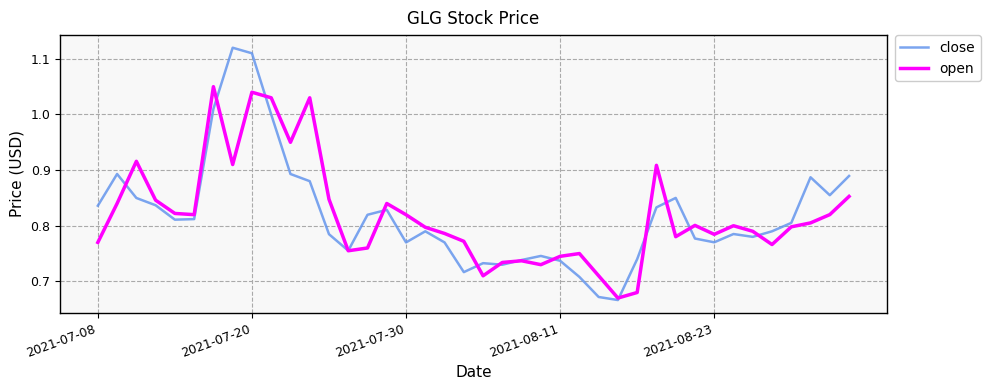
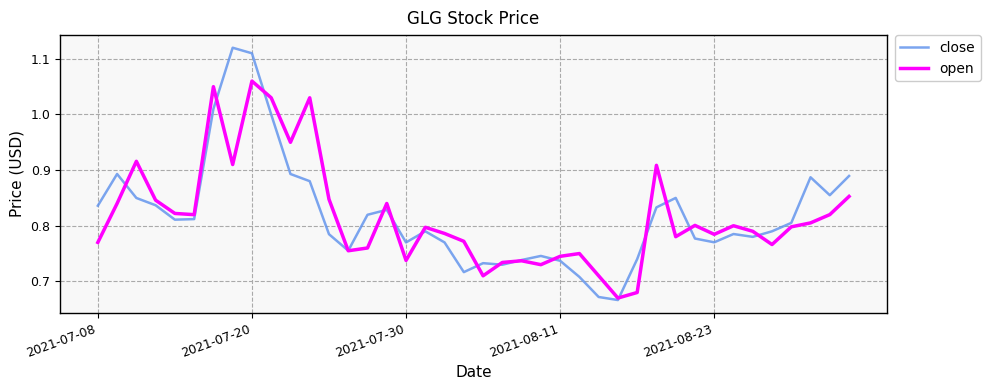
open, 2021-07-20: 1.04 -> 1.06
open, 2021-07-30: 0.82 -> 0.74
